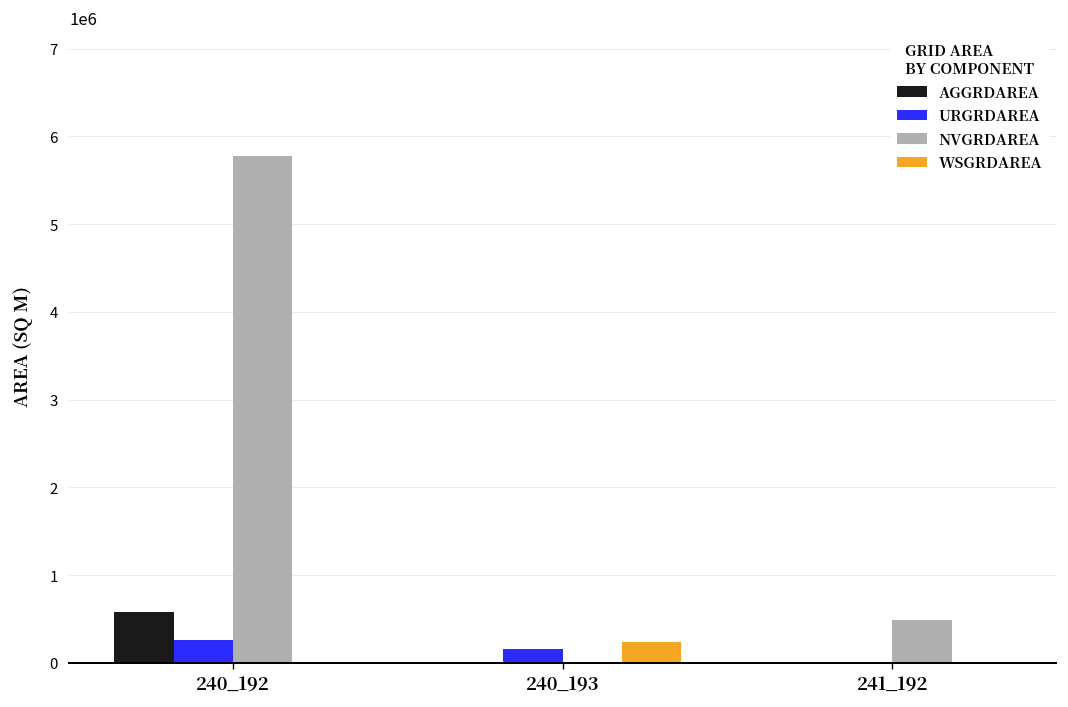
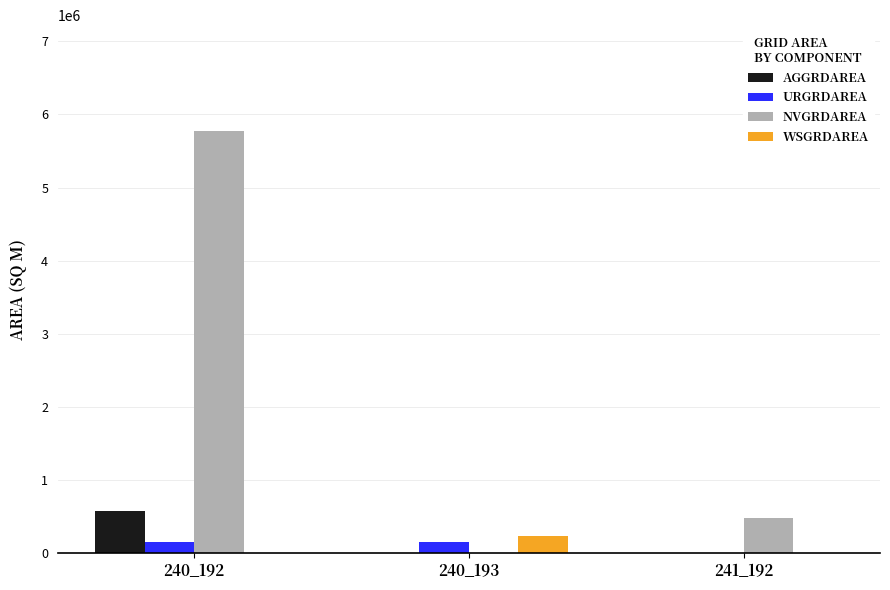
URGRDAREA, 240_192: 300000 -> 100000
